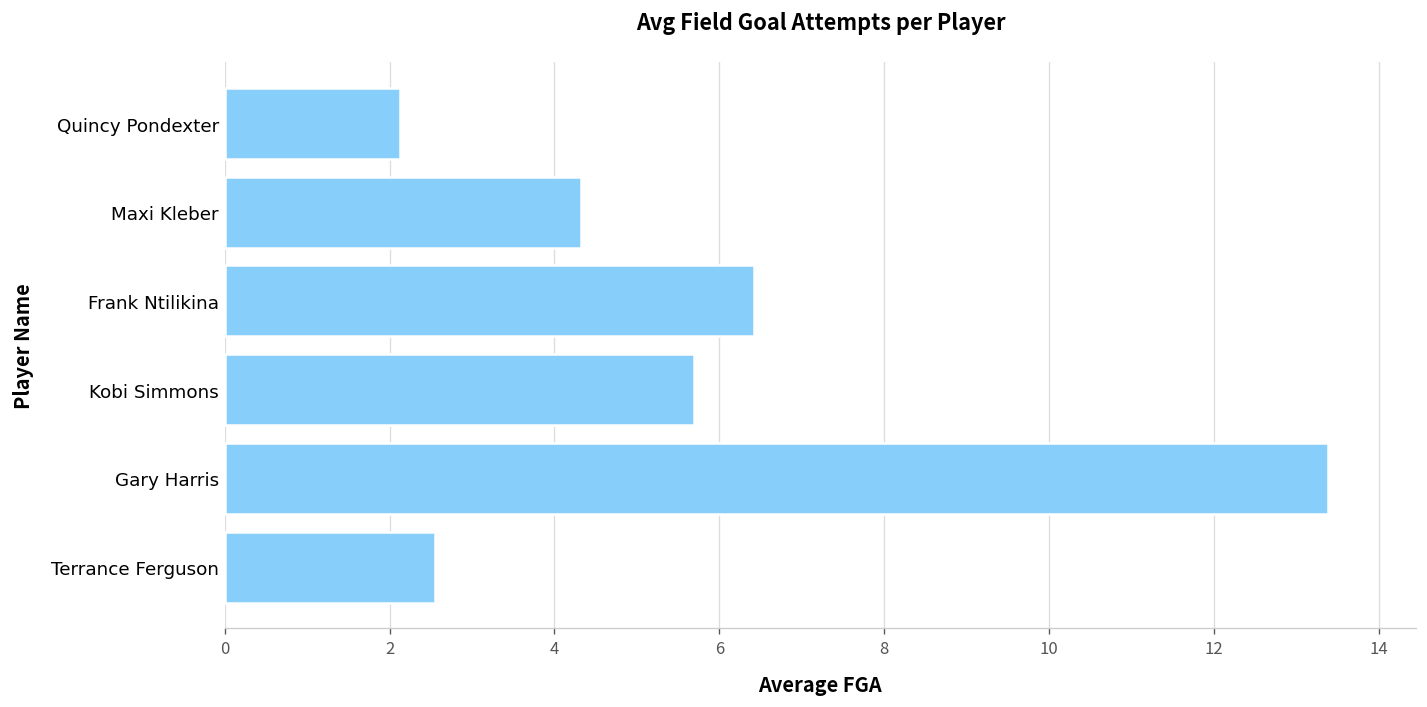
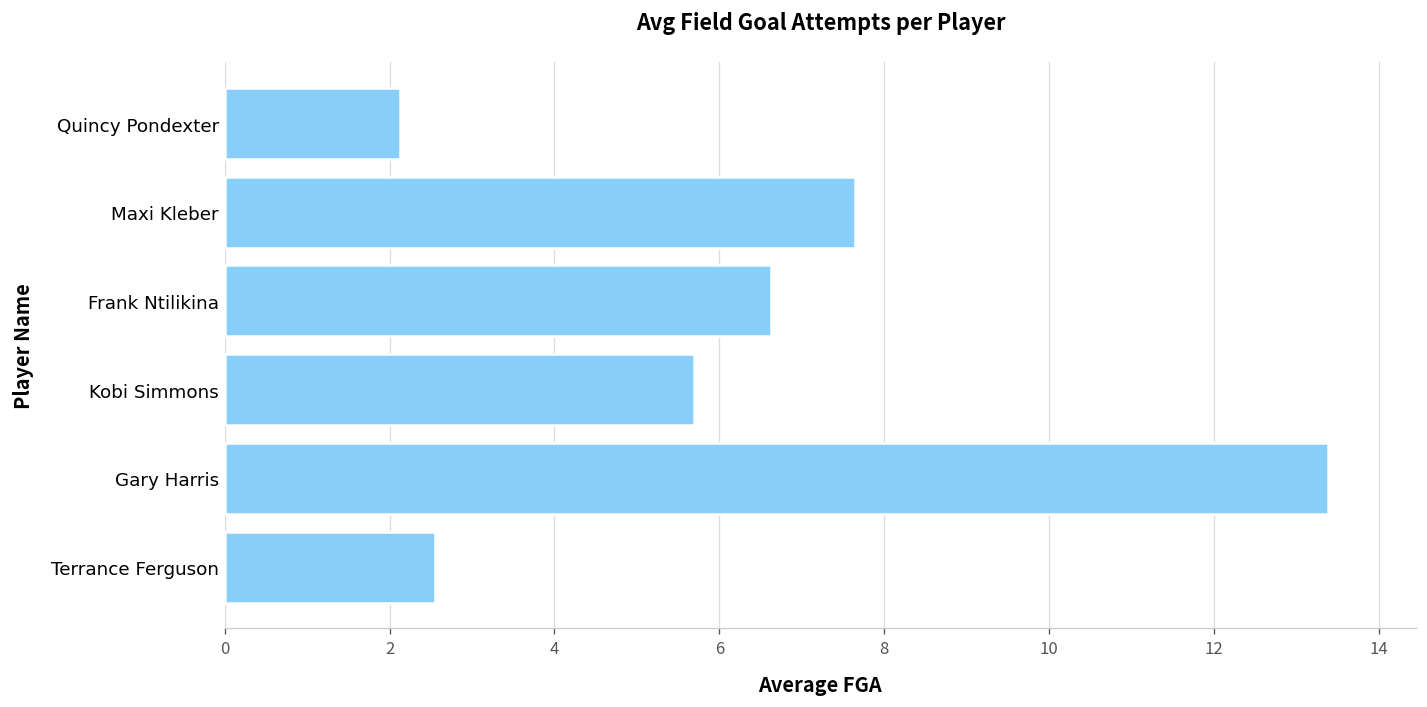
Maxi Kleber: 4.3 -> 7.6
Frank Ntilikina: 6.4 -> 6.6
